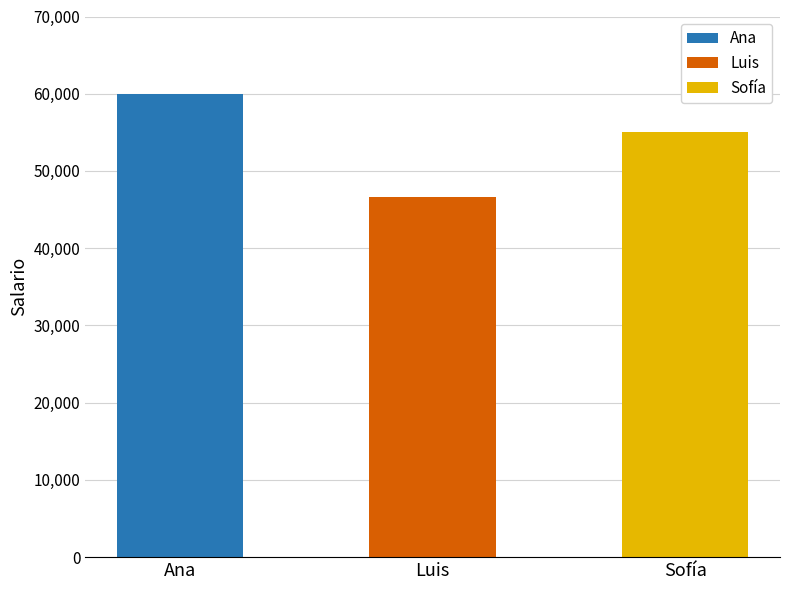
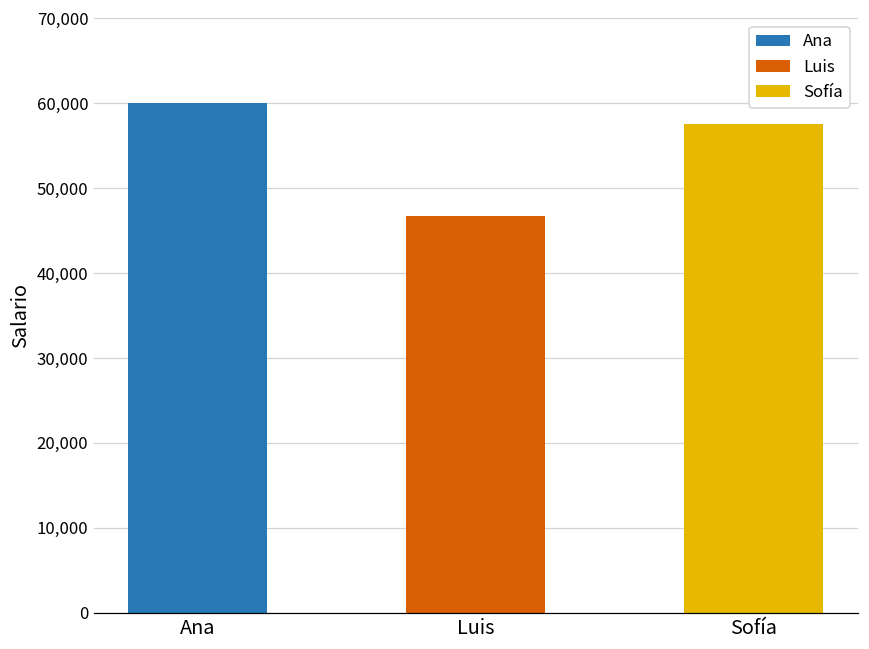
Sofía: 55,000 -> 58,000
